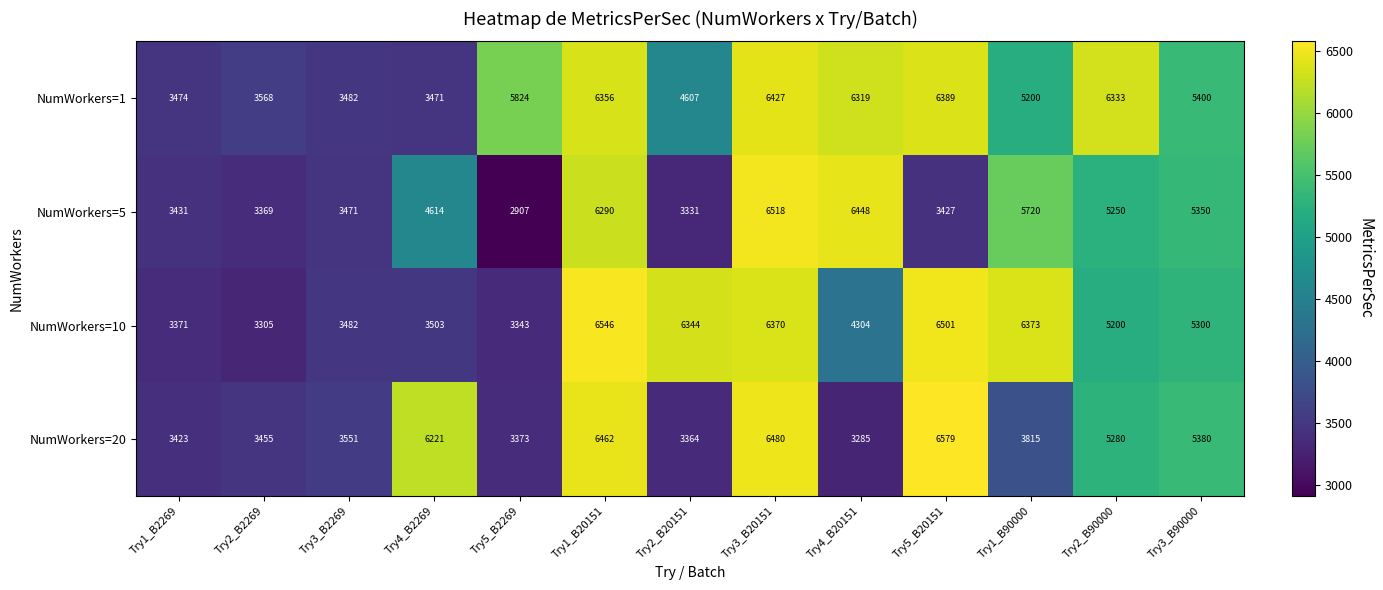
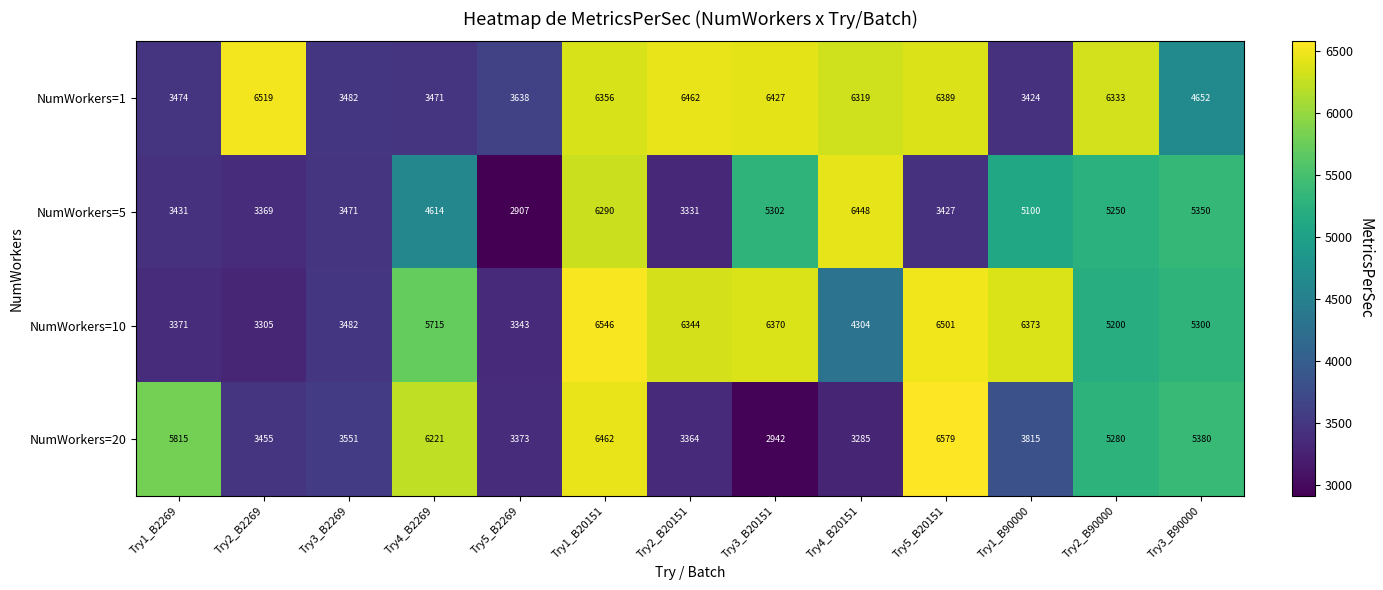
NumWorkers=1, Try2_B2269: 3568 -> 6519
NumWorkers=1, Try5_B2269: 5824 -> 3638
NumWorkers=1, Try2_B20151: 4607 -> 6462
NumWorkers=1, Try1_B90000: 5200 -> 3424
NumWorkers=1, Try3_B90000: 5400 -> 4652
NumWorkers=5, Try3_B20151: 6518 -> 5302
NumWorkers=5, Try1_B90000: 5720 -> 5100
NumWorkers=10, Try4_B2269: 3503 -> 5715
NumWorkers=20, Try1_B2269: 3423 -> 5815
NumWorkers=20, Try3_B20151: 6480 -> 2942
